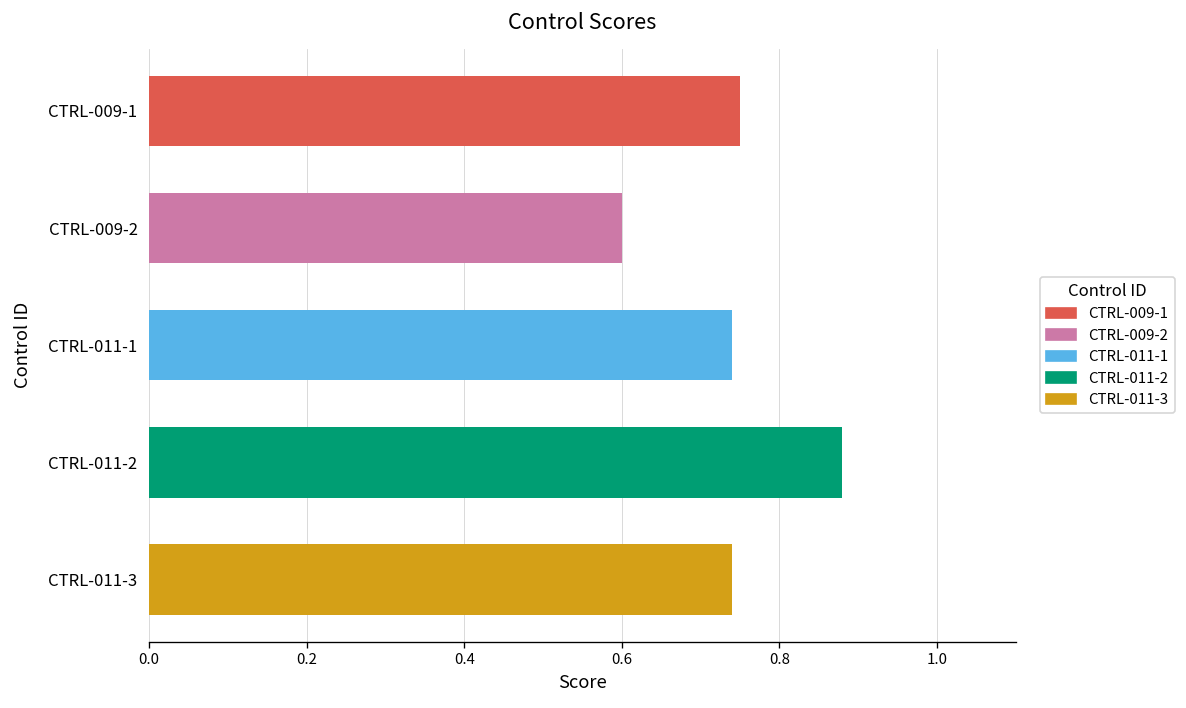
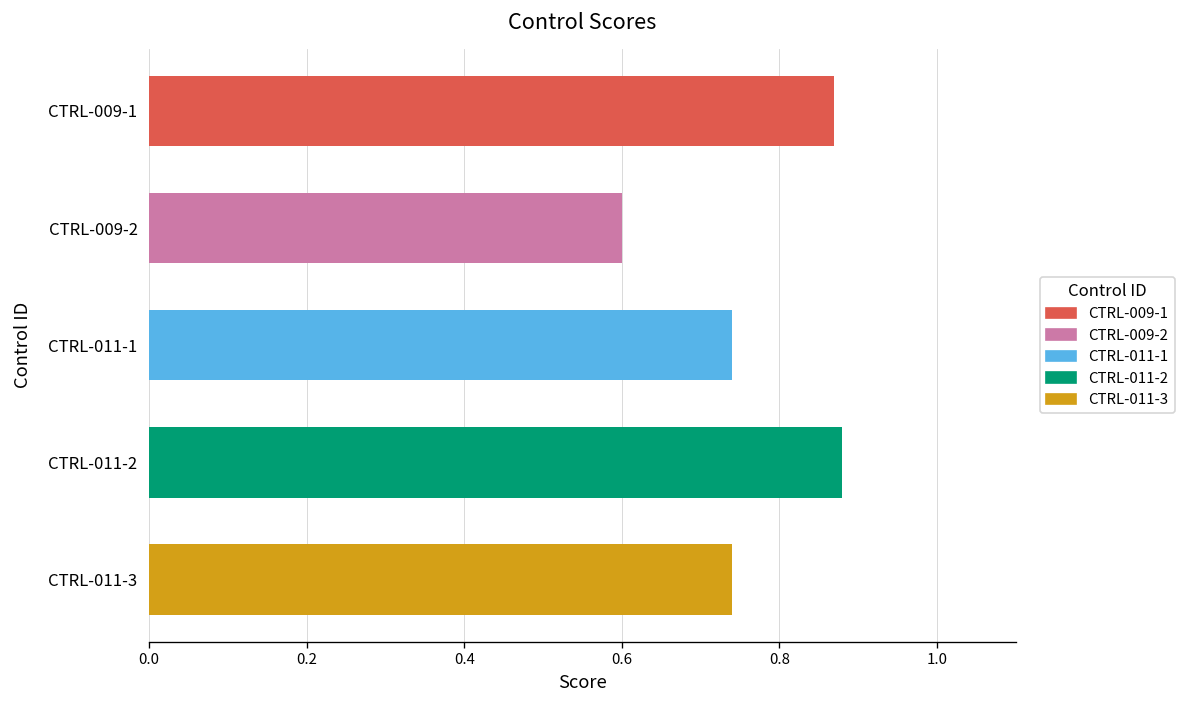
CTRL-009-1: 0.75 -> 0.87
